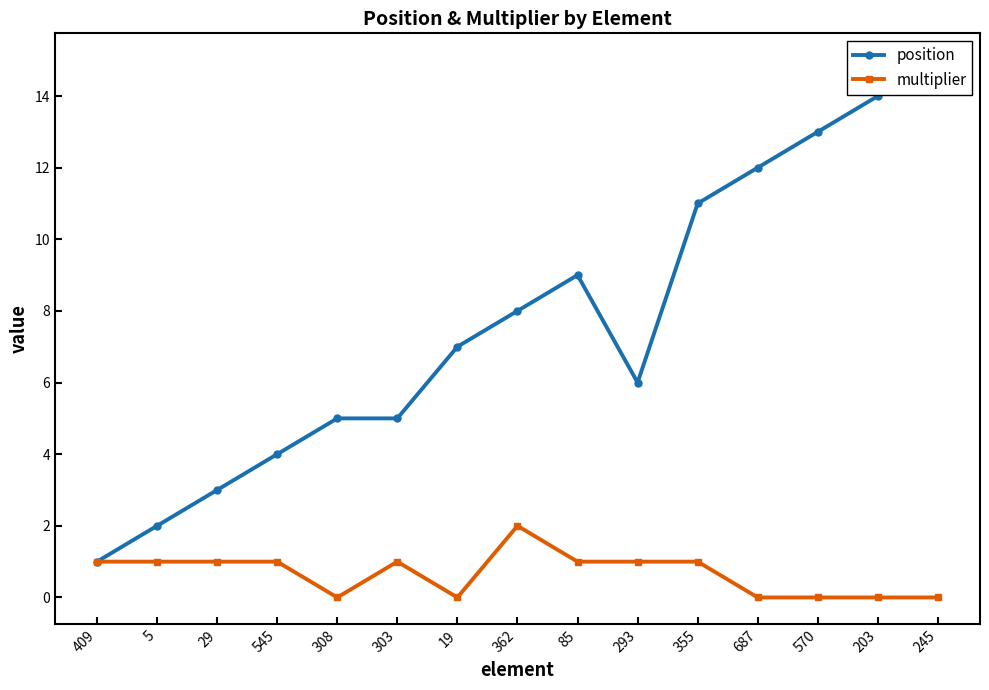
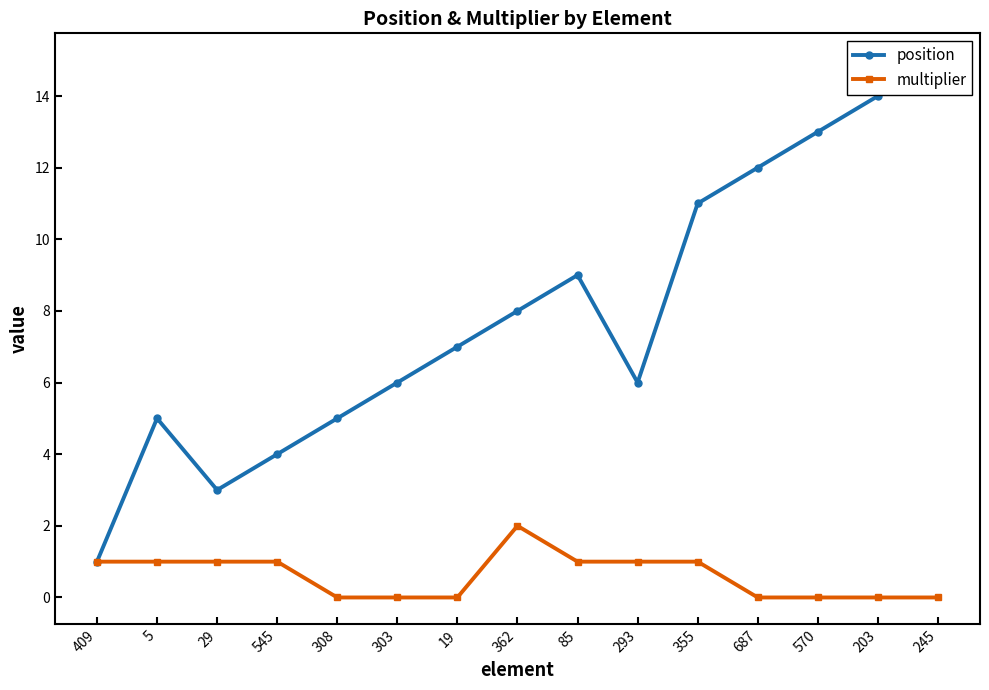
position, 5: 2 -> 5
position, 303: 5 -> 6
multiplier, 303: 1 -> 0
